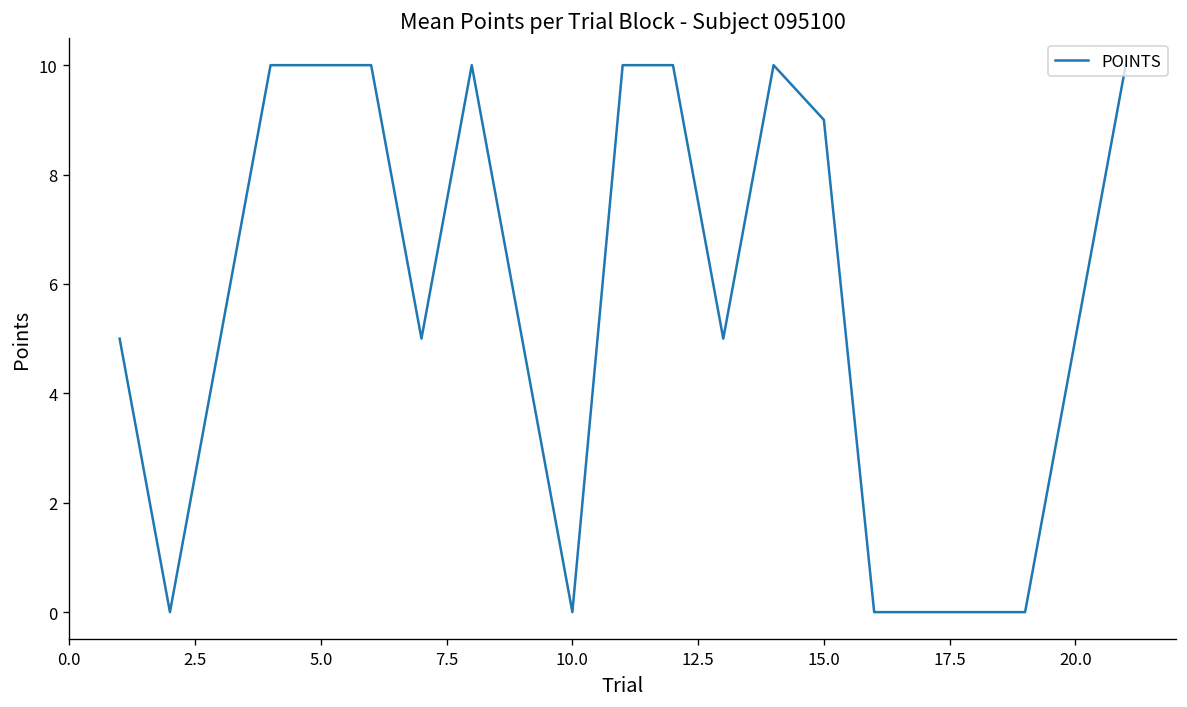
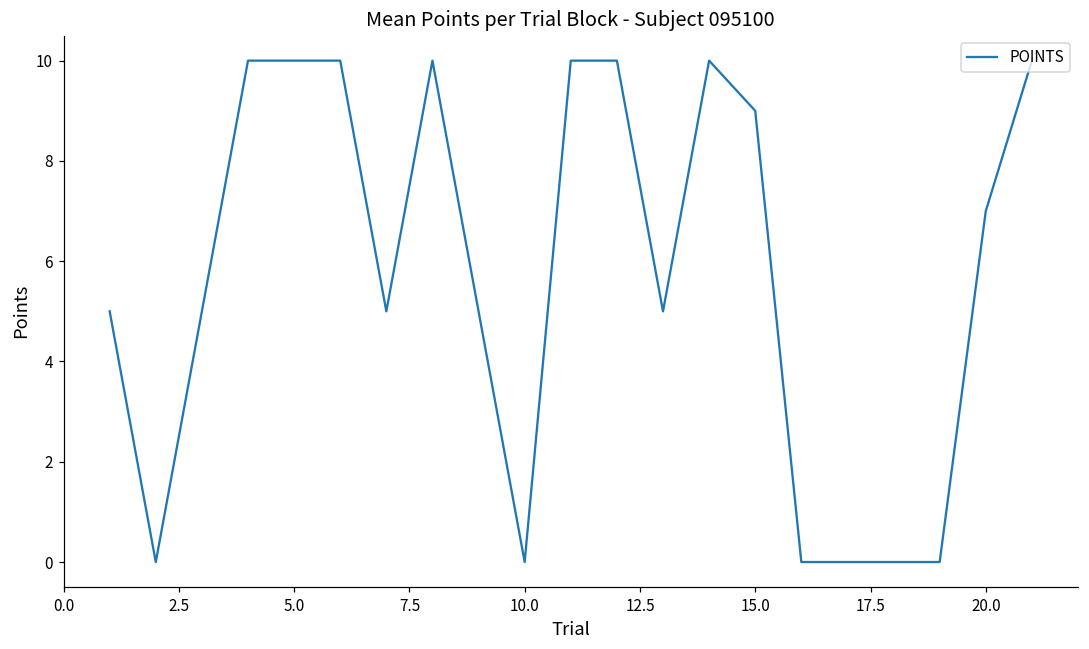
20.0: 5 -> 7
